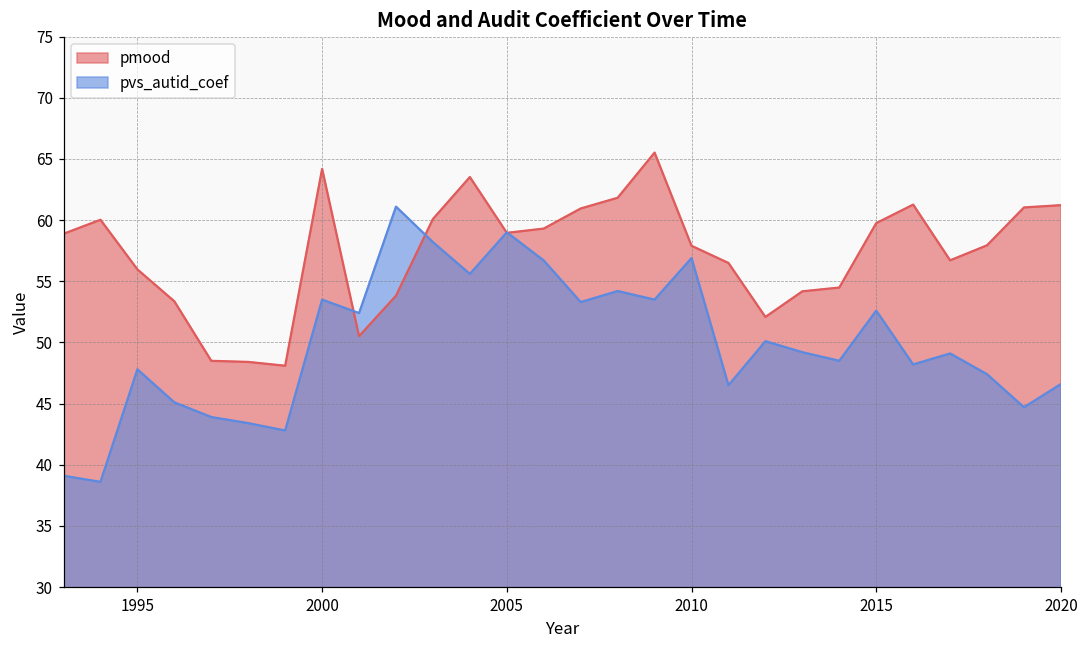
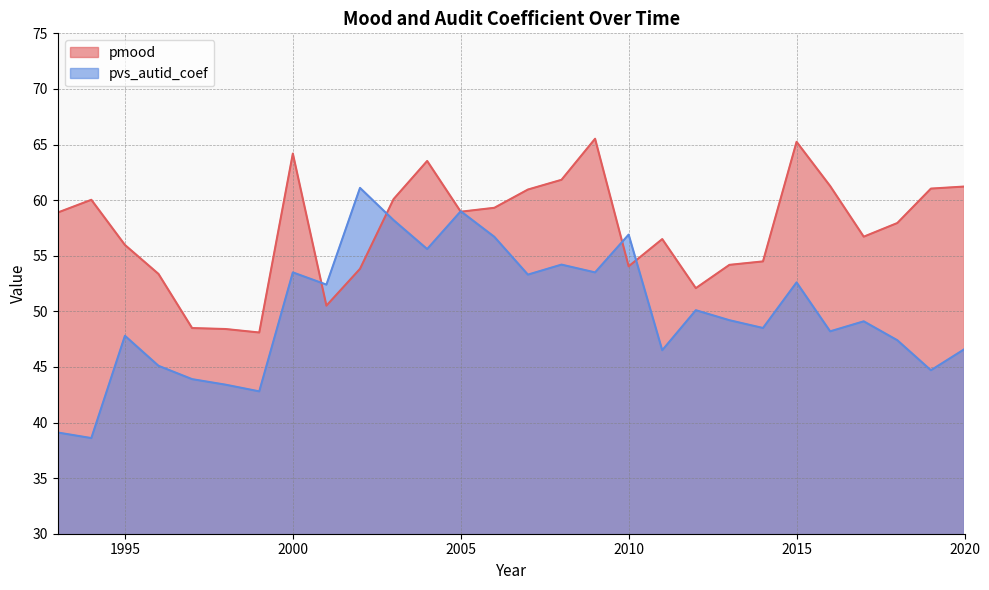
pmood, 2010: 57.9 -> 54.0
pmood, 2015: 59.8 -> 65.2
